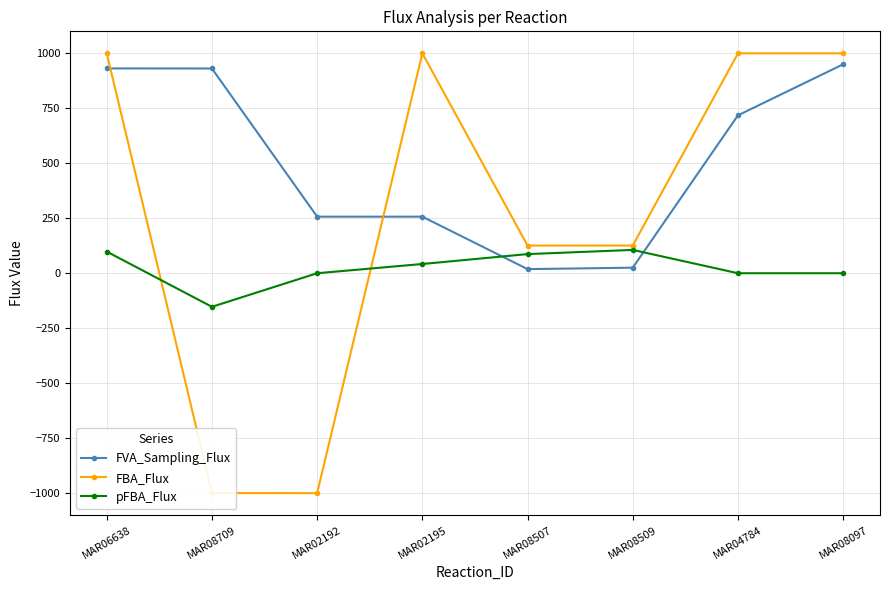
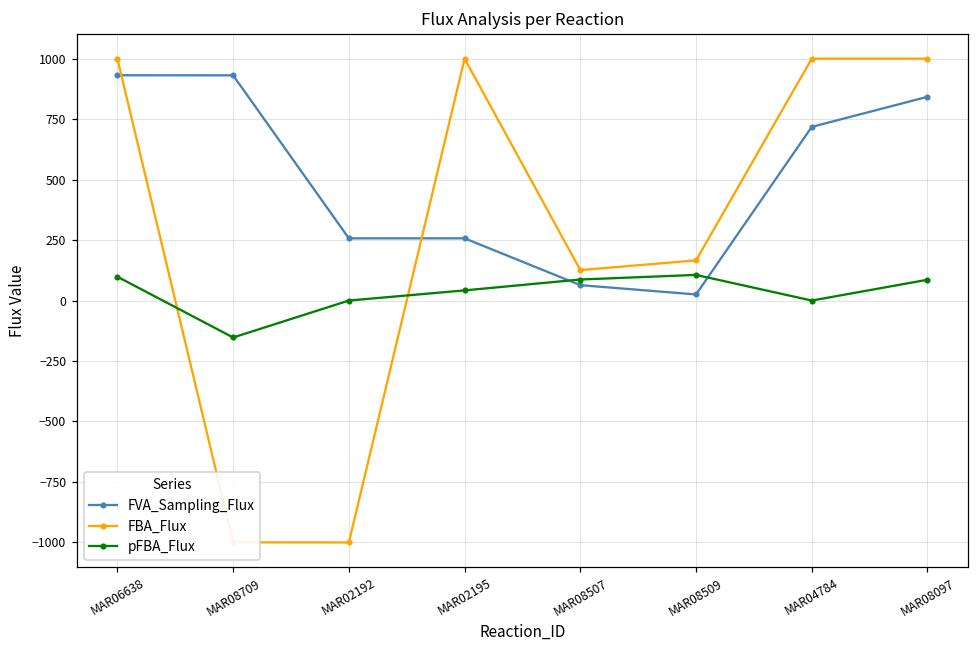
FVA_Sampling_Flux, MAR08507: 20 -> 60
FBA_Flux, MAR08509: 130 -> 170
FVA_Sampling_Flux, MAR08097: 950 -> 840
pFBA_Flux, MAR08097: 0 -> 90
